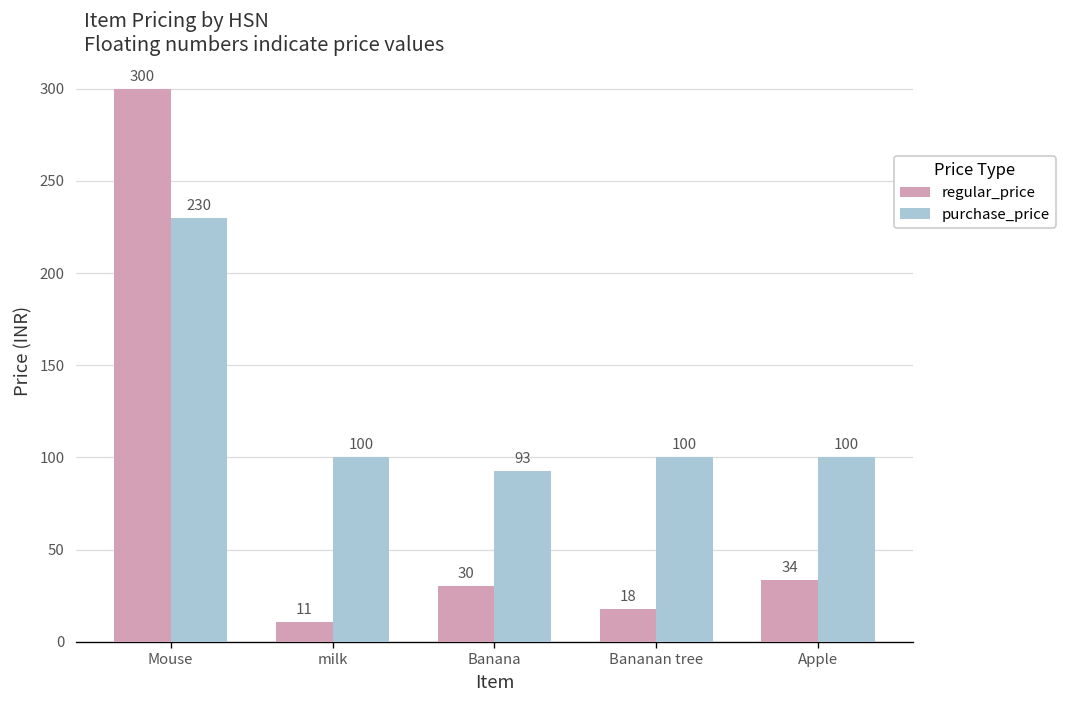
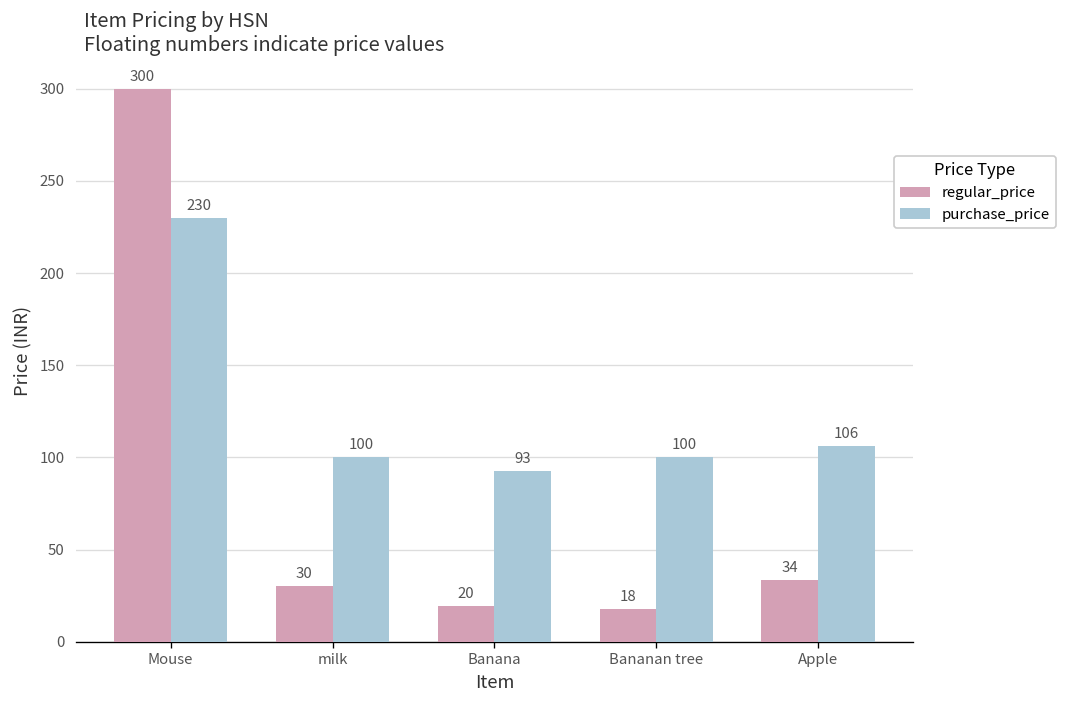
regular_price, milk: 11 -> 30
regular_price, Banana: 30 -> 20
purchase_price, Apple: 100 -> 106
